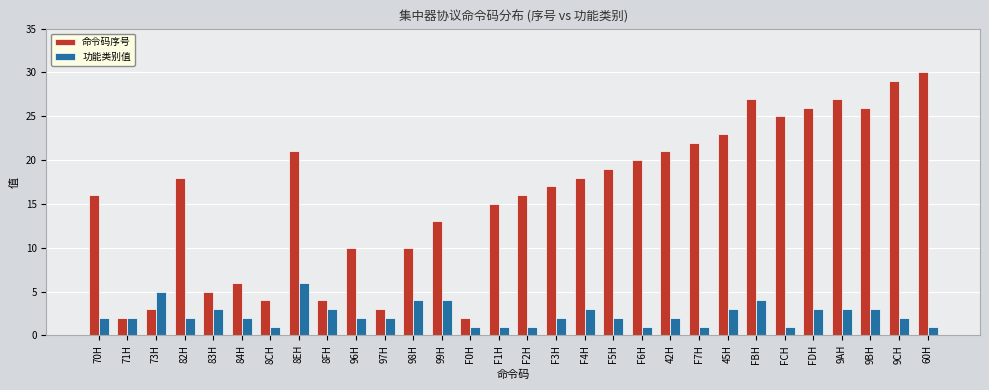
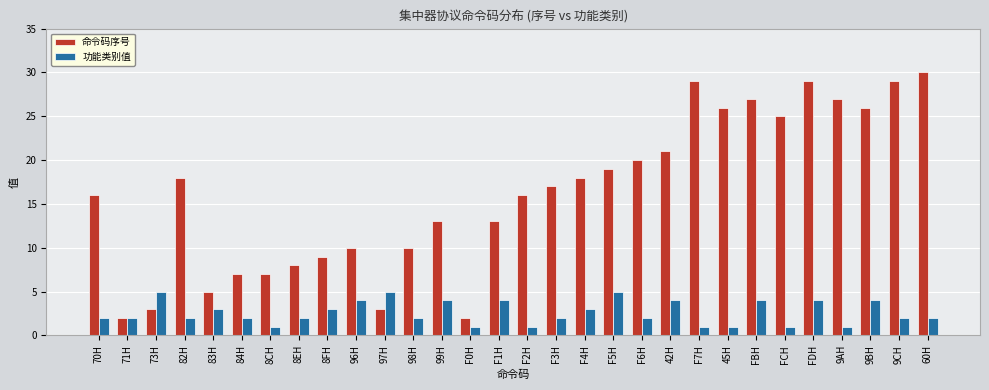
命令码序号, 84H: 6 -> 7
命令码序号, 8CH: 4 -> 7
命令码序号, 8EH: 21 -> 8
功能类别值, 8EH: 6 -> 2
命令码序号, 8FH: 4 -> 9
功能类别值, 96H: 2 -> 4
功能类别值, 97H: 2 -> 5
功能类别值, 98H: 4 -> 2
命令码序号, F1H: 15 -> 13
功能类别值, F1H: 1 -> 4
功能类别值, F5H: 2 -> 5
功能类别值, F6H: 1 -> 2
功能类别值, 42H: 2 -> 4
命令码序号, F7H: 22 -> 29
命令码序号, 45H: 23 -> 26
功能类别值, 45H: 3 -> 1
命令码序号, FDH: 26 -> 29
功能类别值, FDH: 3 -> 4
功能类别值, 9AH: 3 -> 1
功能类别值, 9BH: 3 -> 4
功能类别值, 60H: 1 -> 2
